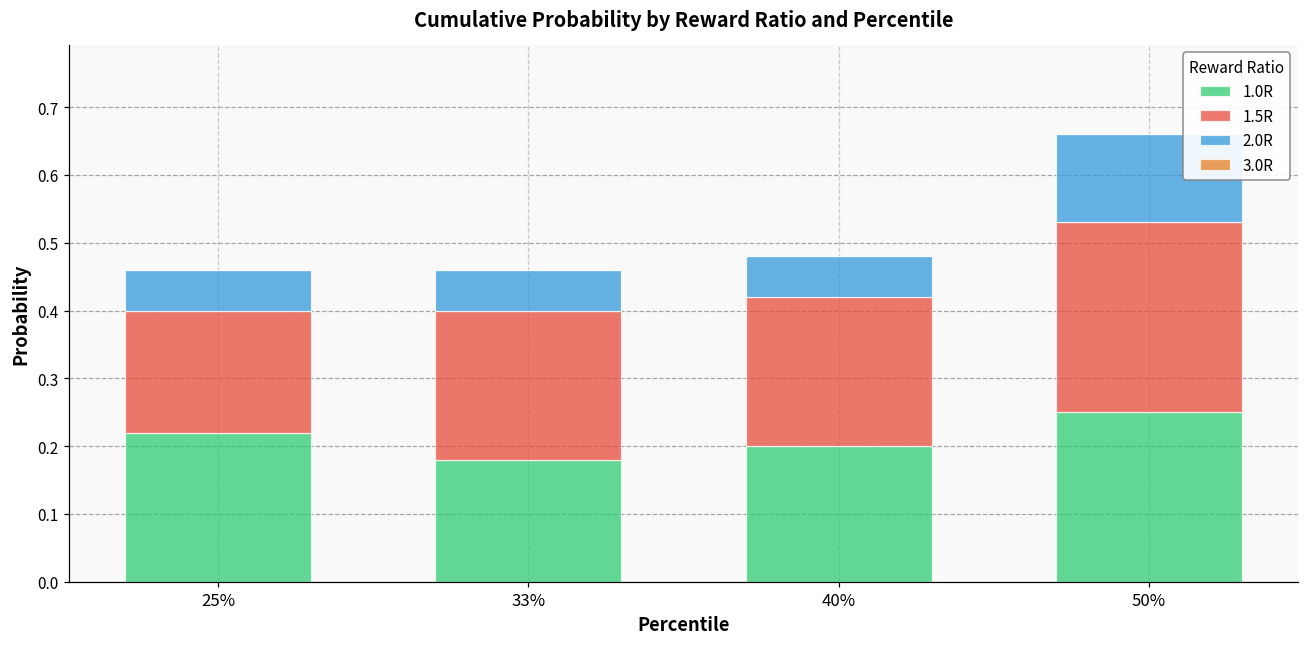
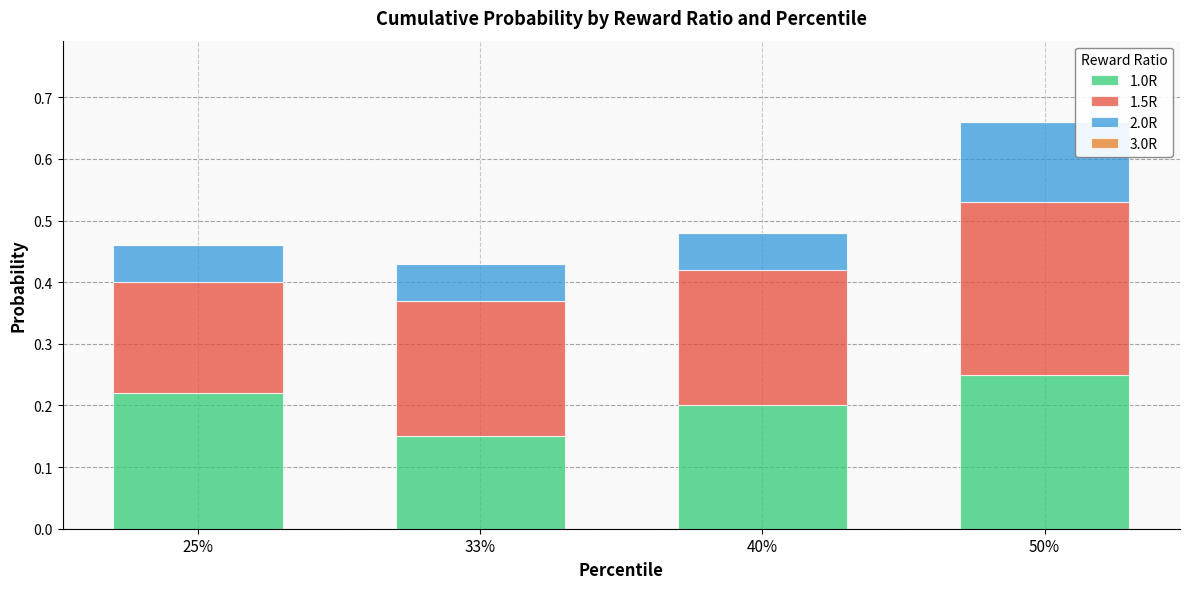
1.0R, 33%: 0.18 -> 0.15
